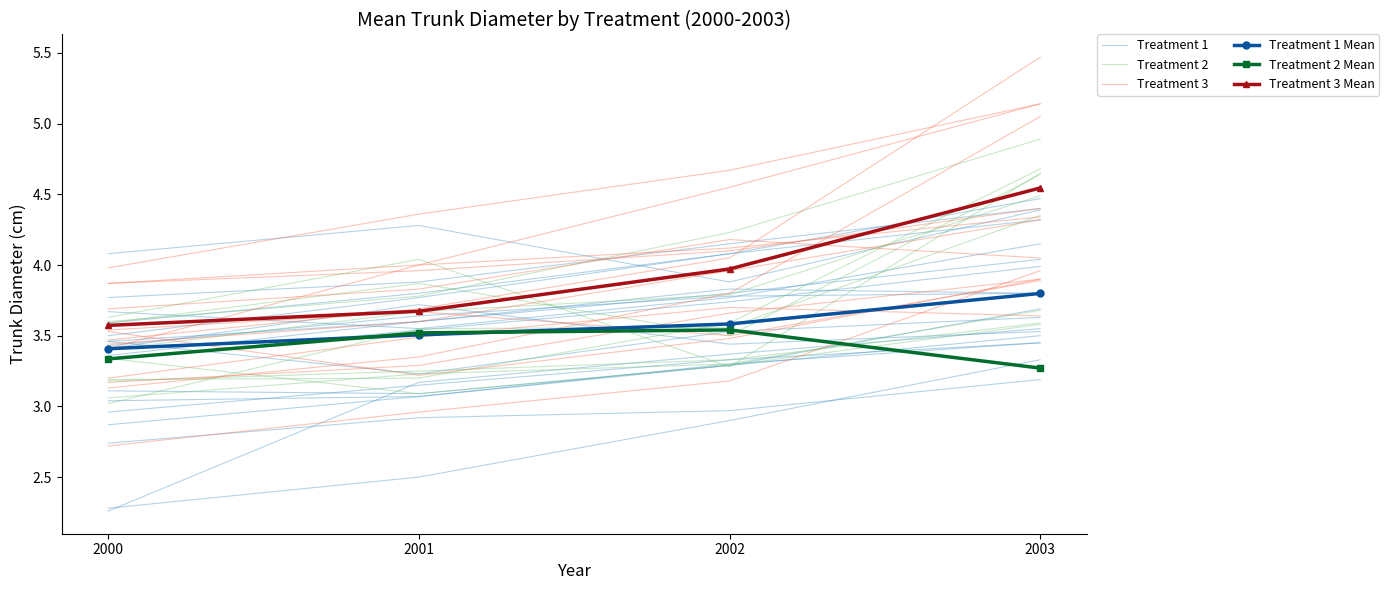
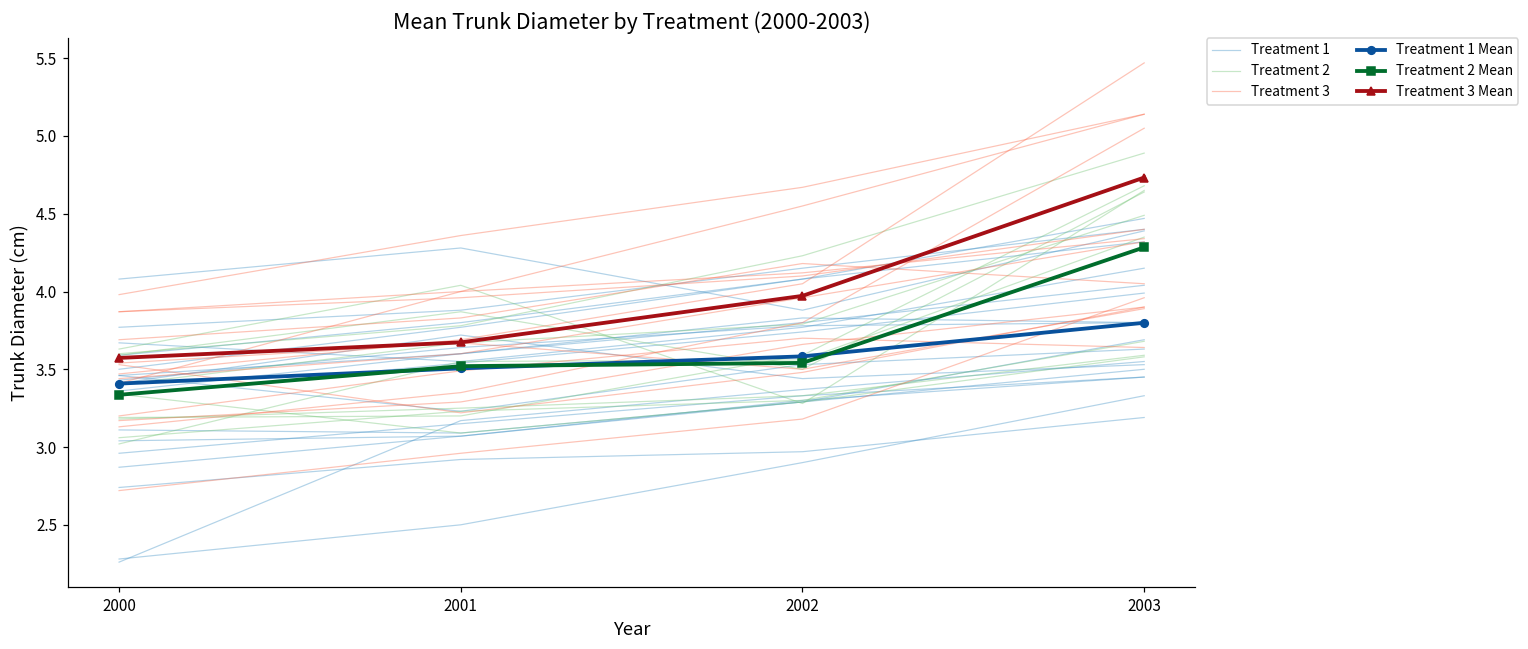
Treatment 2 Mean, 2003: 3.27 -> 4.28
Treatment 3 Mean, 2003: 4.55 -> 4.73
